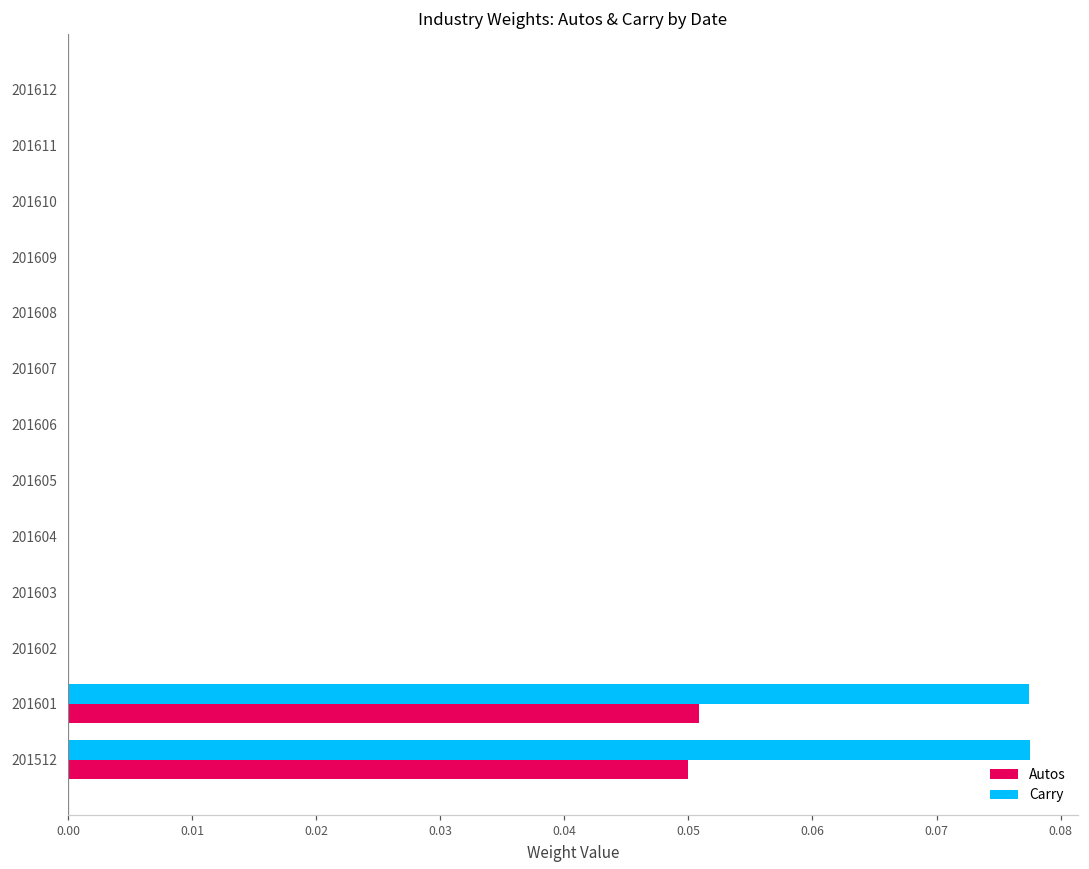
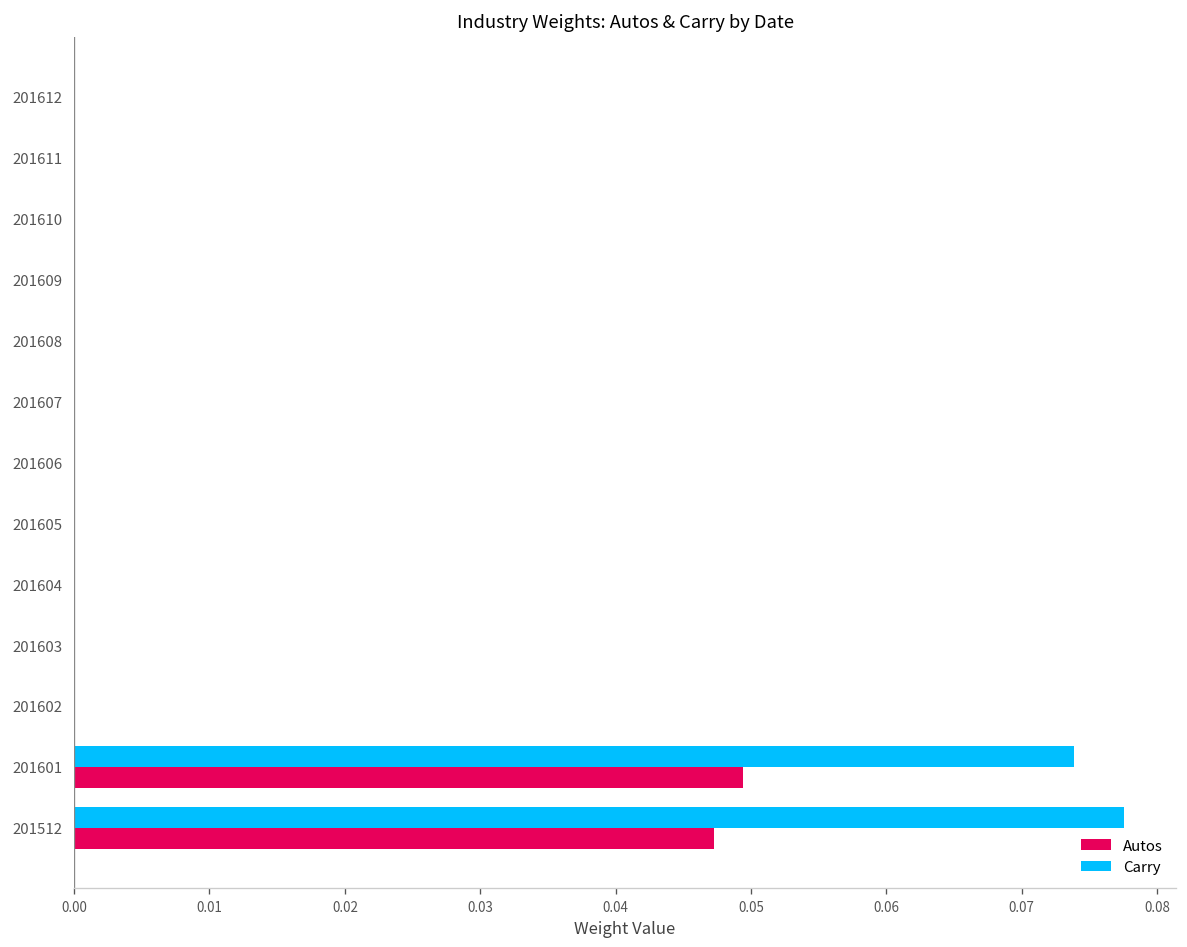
Carry, 201601: 0.0774 -> 0.0739
Autos, 201601: 0.0509 -> 0.0494
Autos, 201512: 0.0500 -> 0.0473
